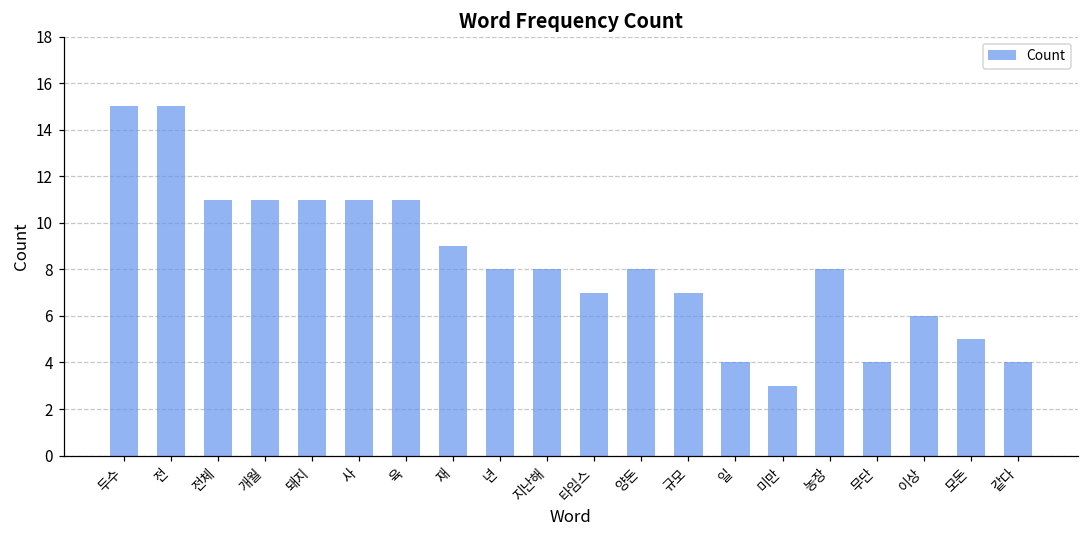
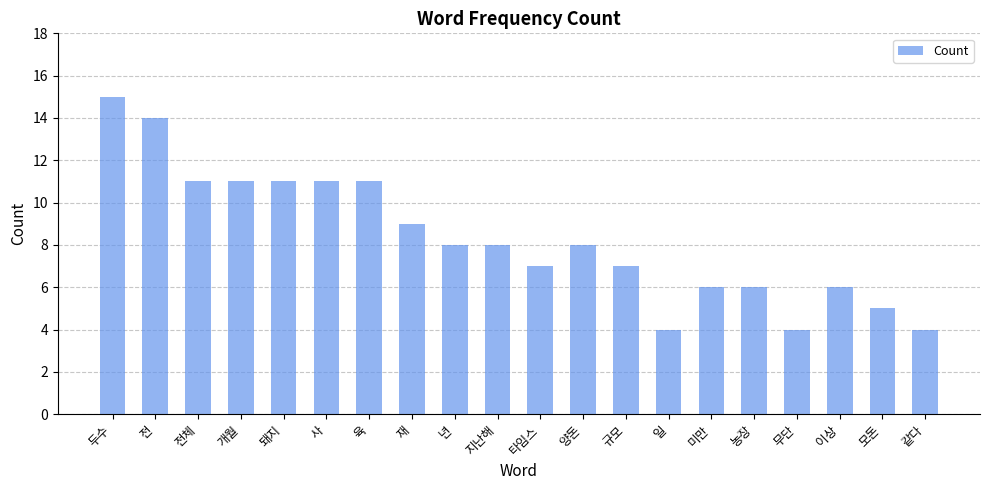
전: 15 -> 14
미만: 3 -> 6
농장: 8 -> 6
